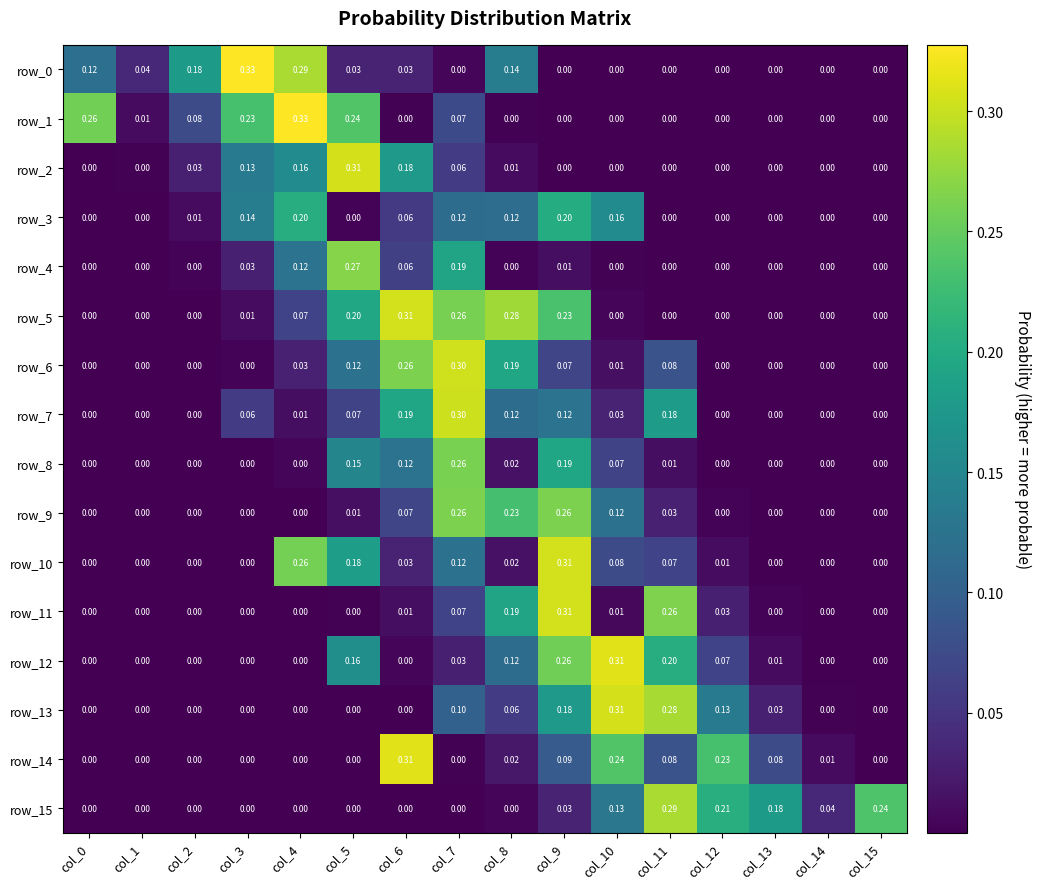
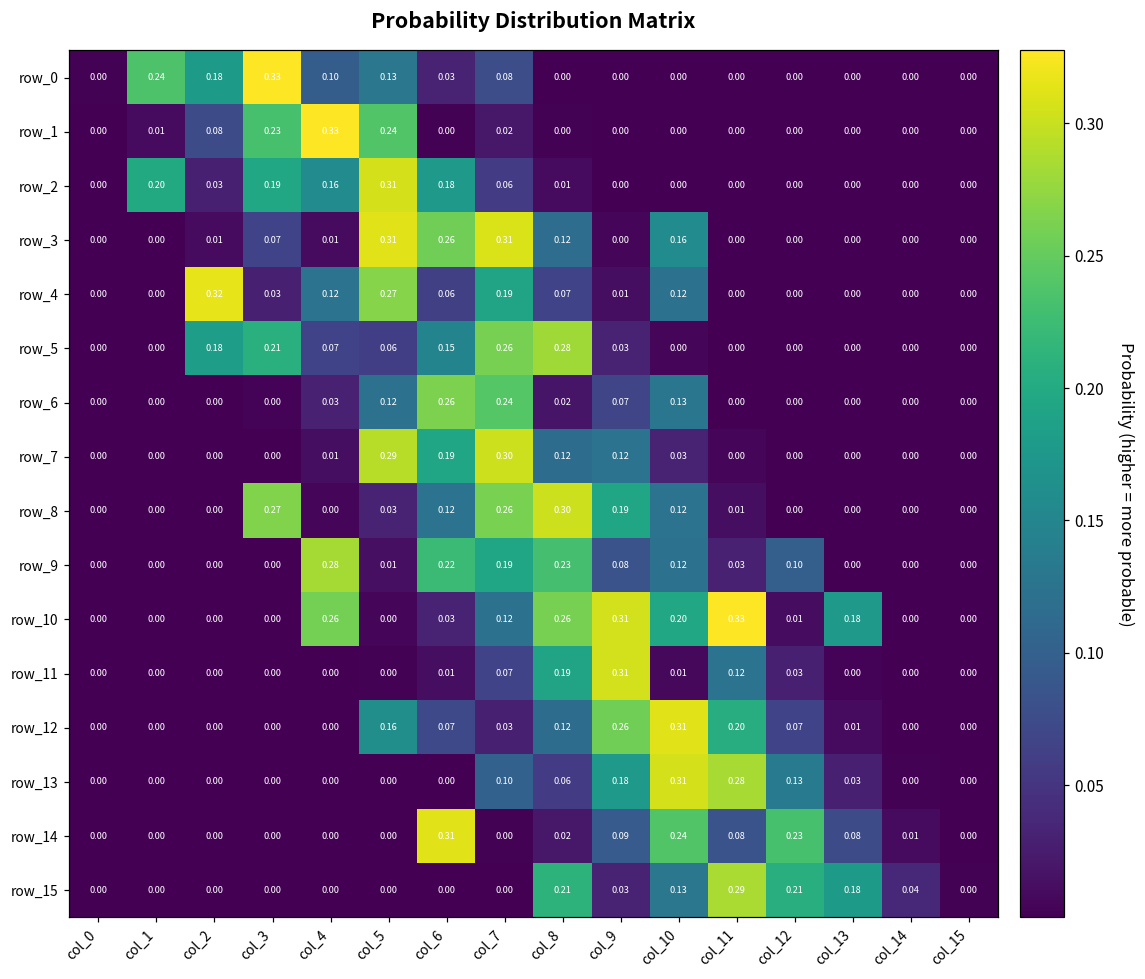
row_0, col_0: 0.12 -> 0.00
row_0, col_1: 0.04 -> 0.24
row_0, col_4: 0.29 -> 0.10
row_0, col_5: 0.03 -> 0.13
row_0, col_7: 0.00 -> 0.08
row_0, col_8: 0.14 -> 0.00
row_1, col_0: 0.26 -> 0.00
row_1, col_7: 0.07 -> 0.02
row_2, col_1: 0.00 -> 0.20
row_2, col_3: 0.13 -> 0.19
row_3, col_3: 0.14 -> 0.07
row_3, col_4: 0.20 -> 0.01
row_3, col_5: 0.00 -> 0.31
row_3, col_6: 0.06 -> 0.26
row_3, col_7: 0.12 -> 0.31
row_3, col_9: 0.20 -> 0.00
row_4, col_2: 0.00 -> 0.32
row_4, col_8: 0.00 -> 0.07
row_4, col_10: 0.00 -> 0.12
row_5, col_2: 0.00 -> 0.18
row_5, col_3: 0.01 -> 0.21
row_5, col_5: 0.20 -> 0.06
row_5, col_6: 0.31 -> 0.15
row_5, col_9: 0.23 -> 0.03
row_6, col_7: 0.30 -> 0.24
row_6, col_8: 0.19 -> 0.02
row_6, col_10: 0.01 -> 0.13
row_6, col_11: 0.08 -> 0.00
row_7, col_3: 0.06 -> 0.00
row_7, col_5: 0.07 -> 0.29
row_7, col_11: 0.18 -> 0.00
row_8, col_3: 0.00 -> 0.27
row_8, col_5: 0.15 -> 0.03
row_8, col_8: 0.02 -> 0.30
row_8, col_10: 0.07 -> 0.12
row_9, col_4: 0.00 -> 0.28
row_9, col_6: 0.07 -> 0.22
row_9, col_7: 0.26 -> 0.19
row_9, col_9: 0.26 -> 0.08
row_9, col_12: 0.00 -> 0.10
row_10, col_5: 0.18 -> 0.00
row_10, col_8: 0.02 -> 0.26
row_10, col_10: 0.08 -> 0.20
row_10, col_11: 0.07 -> 0.33
row_10, col_13: 0.00 -> 0.18
row_11, col_11: 0.26 -> 0.12
row_12, col_6: 0.00 -> 0.07
row_15, col_8: 0.00 -> 0.21
row_15, col_15: 0.24 -> 0.00
